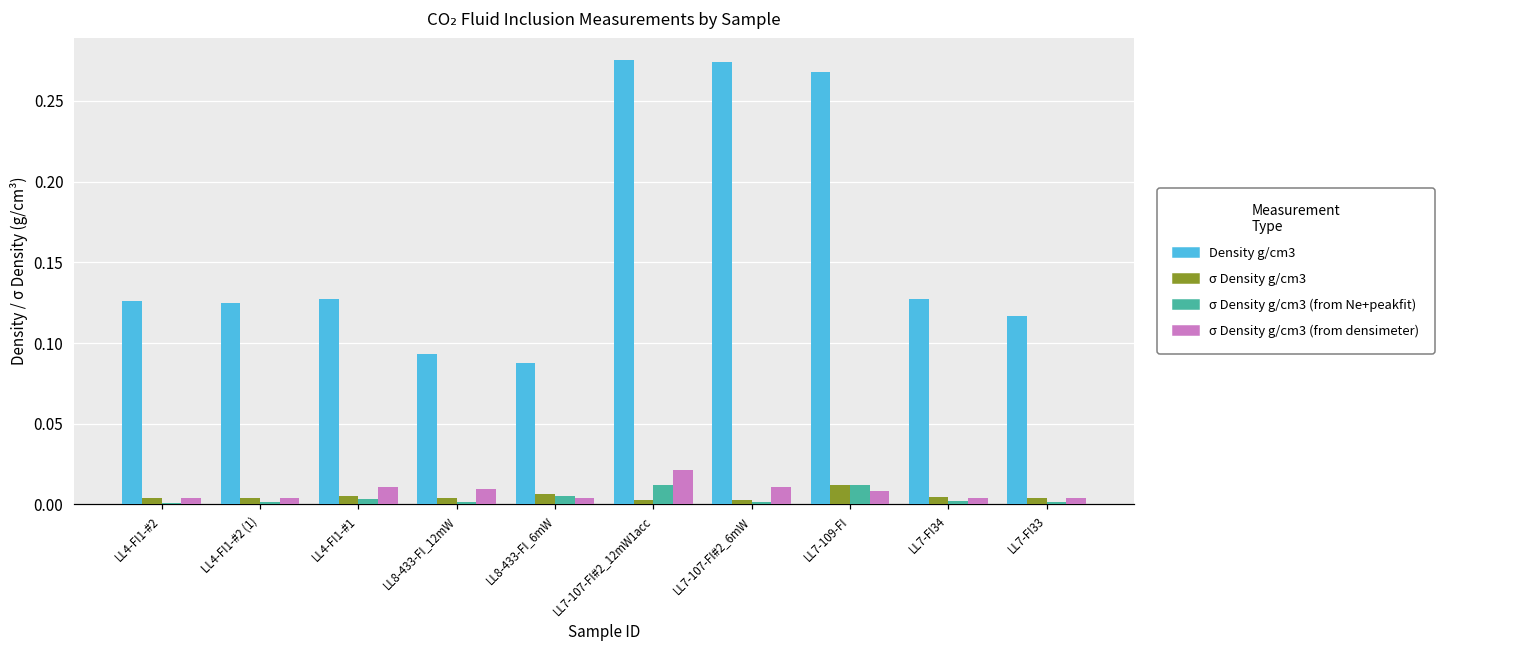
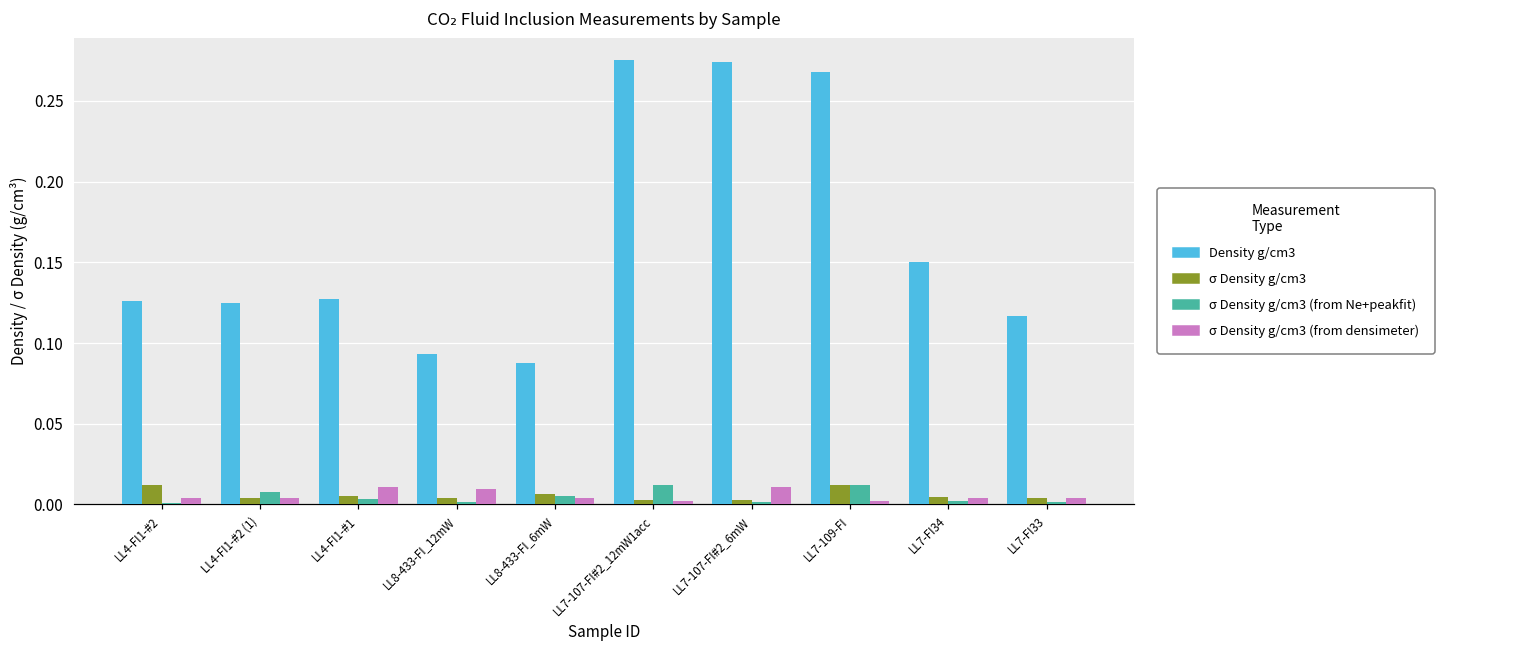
σ Density g/cm3, LL4-FI1-#2: 0.004 -> 0.012
σ Density g/cm3 (from Ne+peakfit), LL4-FI1-#2 (1): 0.001 -> 0.008
σ Density g/cm3 (from densimeter), LL7-107-FI#2_12mW1acc: 0.022 -> 0.002
σ Density g/cm3 (from densimeter), LL7-109-FI: 0.008 -> 0.002
Density g/cm3, LL7-FI34: 0.127 -> 0.150
